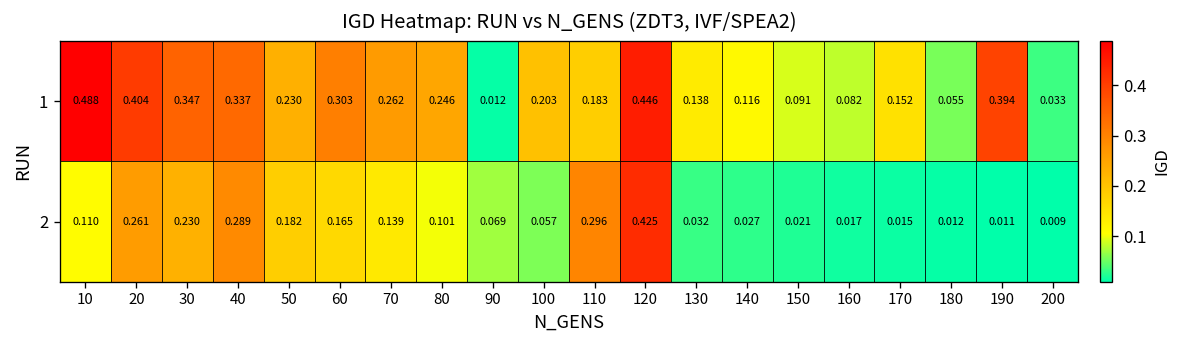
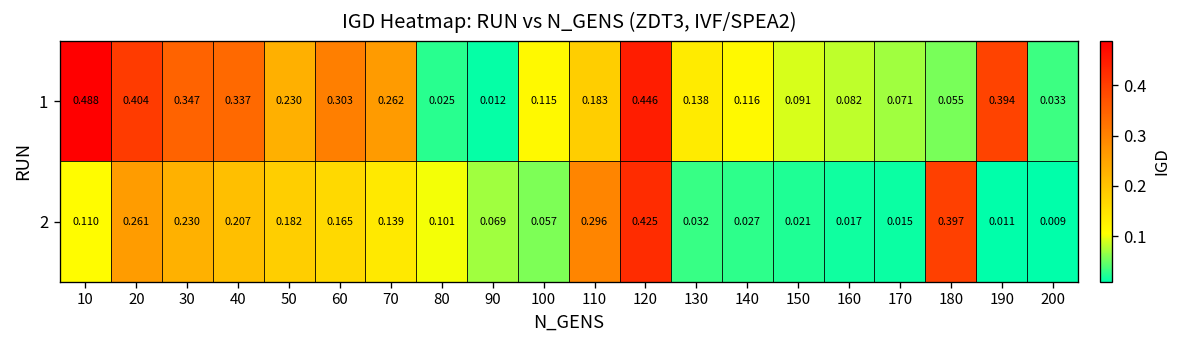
1, 80: 0.246 -> 0.025
1, 100: 0.203 -> 0.115
1, 170: 0.152 -> 0.071
2, 40: 0.289 -> 0.207
2, 180: 0.012 -> 0.397
